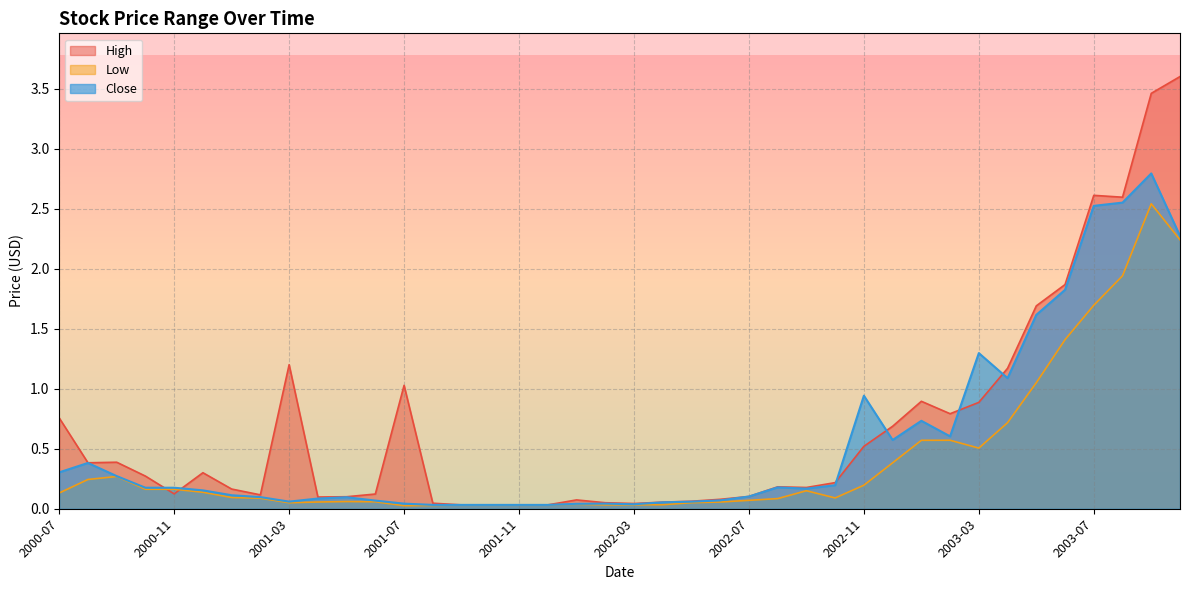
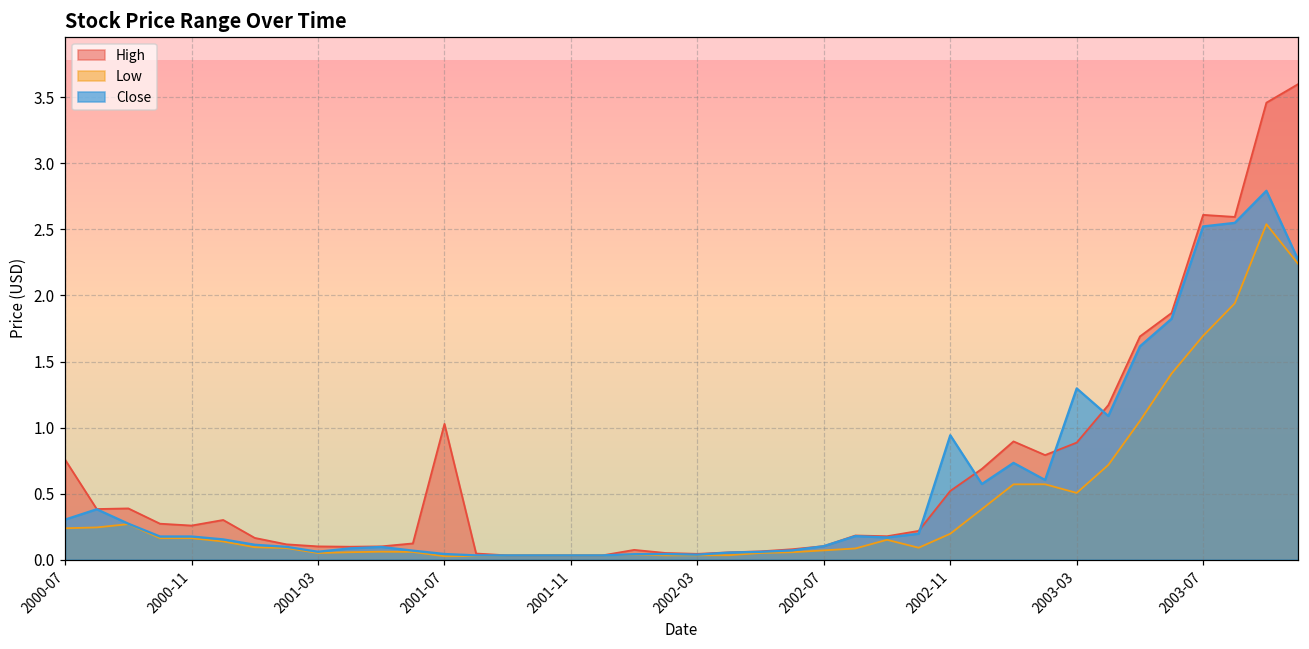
Low, 2000-07: 0.13 -> 0.24
High, 2000-11: 0.12 -> 0.26
High, 2001-03: 1.2 -> 0.1
